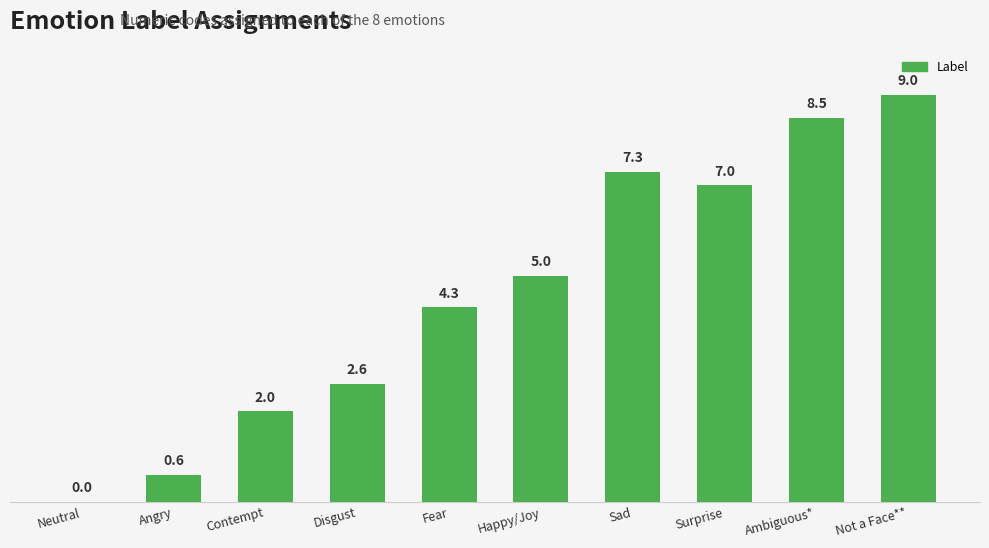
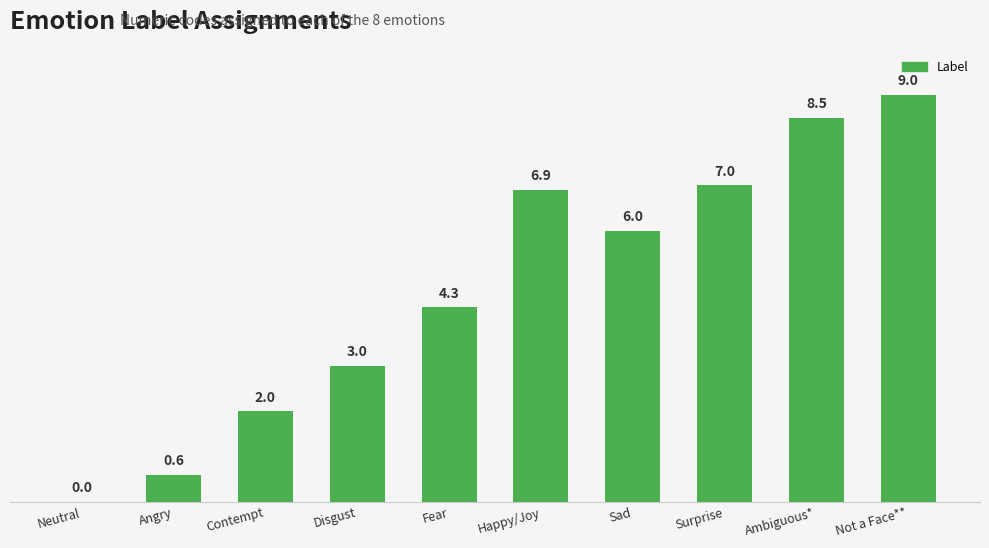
Disgust: 2.6 -> 3.0
Happy/Joy: 5.0 -> 6.9
Sad: 7.3 -> 6.0
